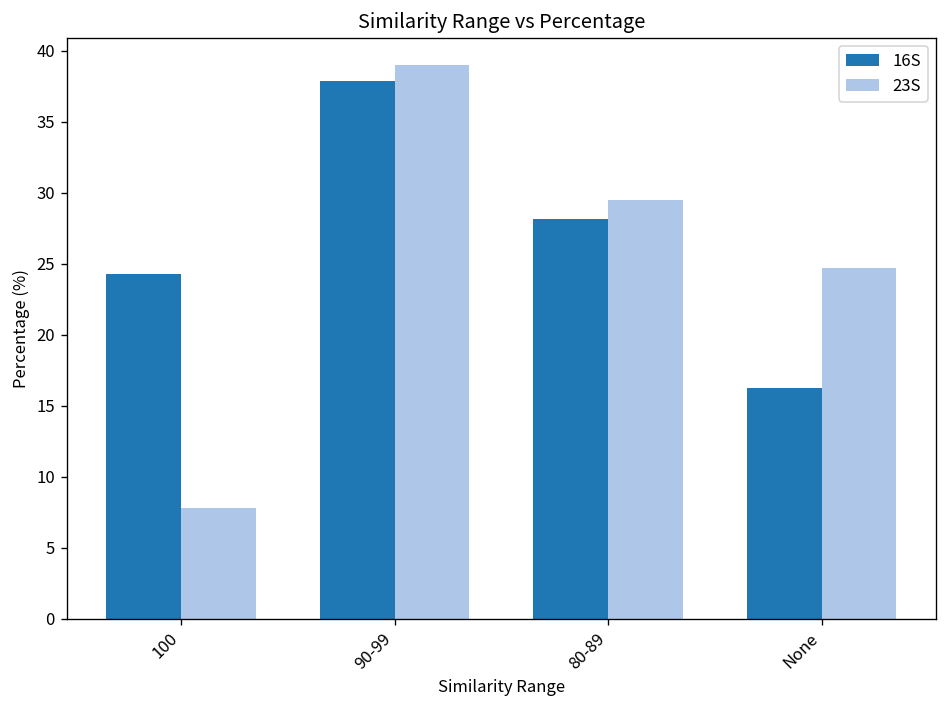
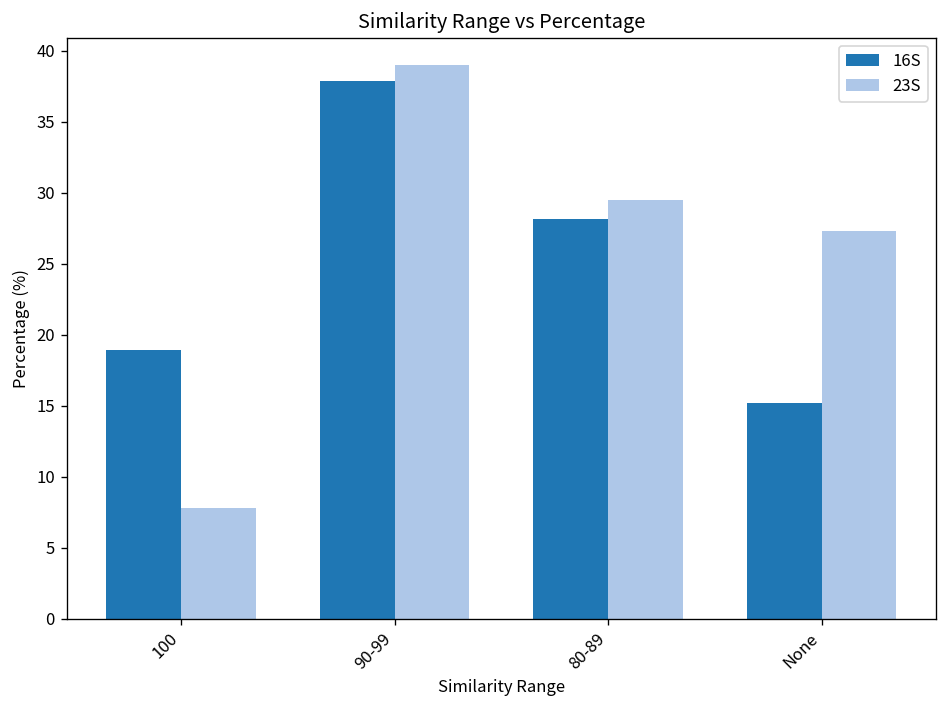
16S, 100: 24.3 -> 18.9
16S, None: 16.2 -> 15.1
23S, None: 24.7 -> 27.3
